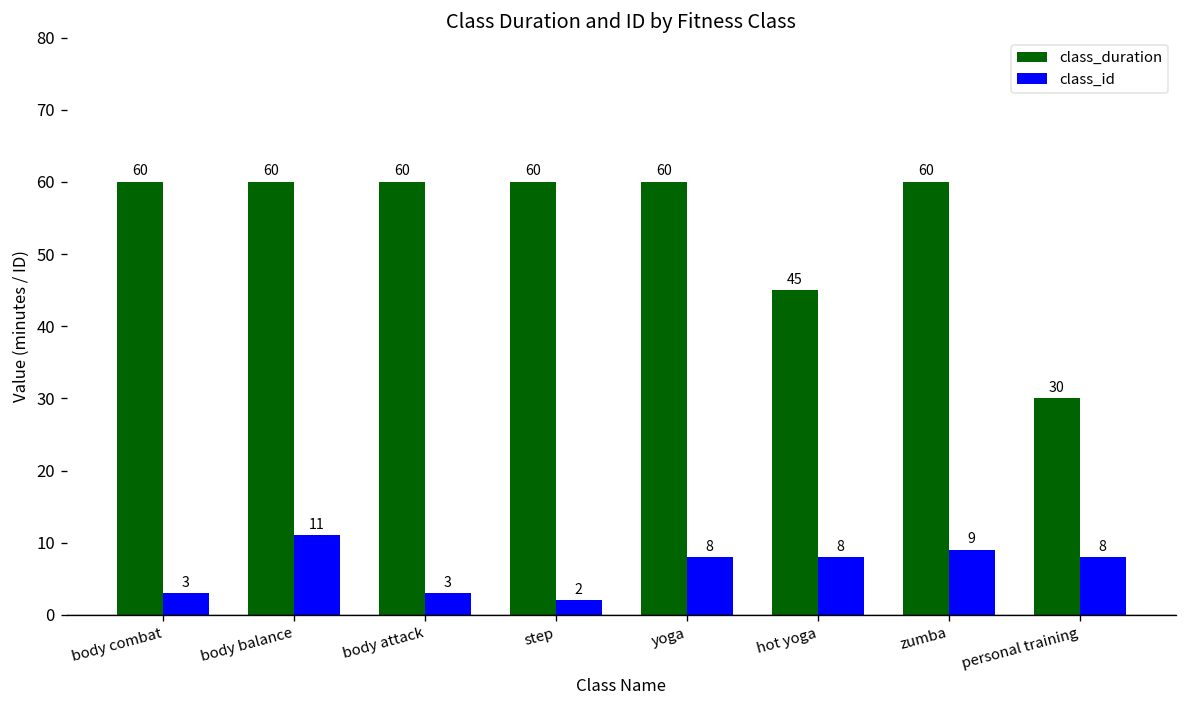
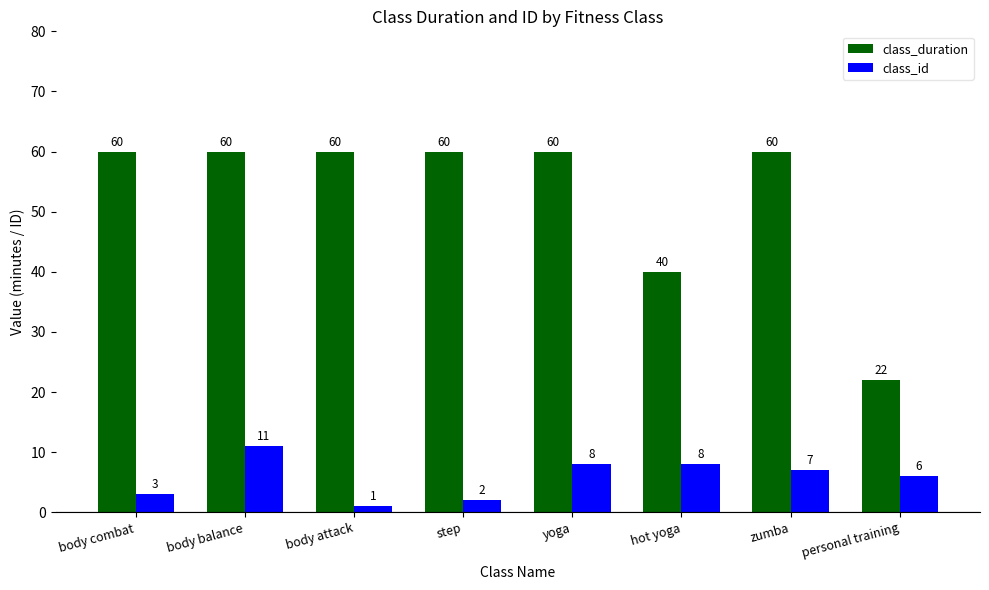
class_id, body attack: 3 -> 1
class_duration, hot yoga: 45 -> 40
class_id, zumba: 9 -> 7
class_duration, personal training: 30 -> 22
class_id, personal training: 8 -> 6
